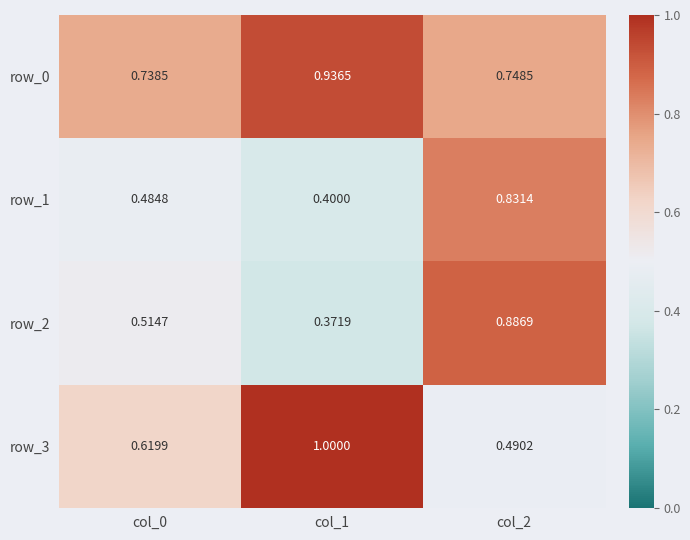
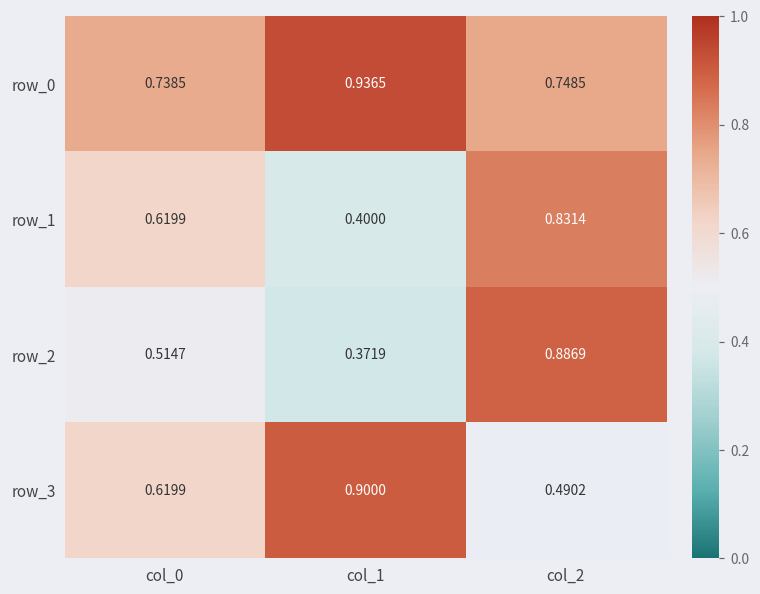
row_1, col_0: 0.4848 -> 0.6199
row_3, col_1: 1.0000 -> 0.9000
